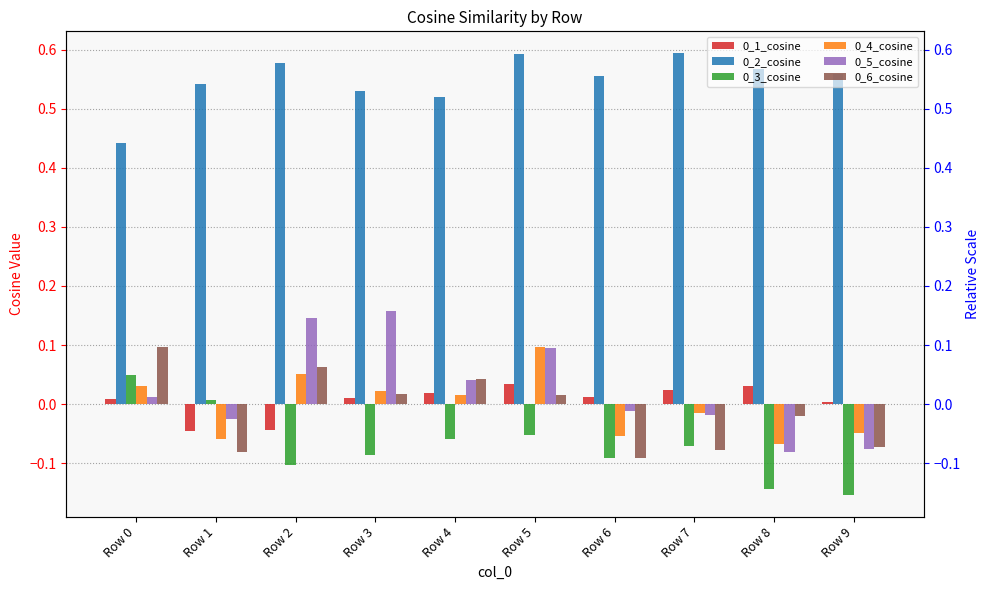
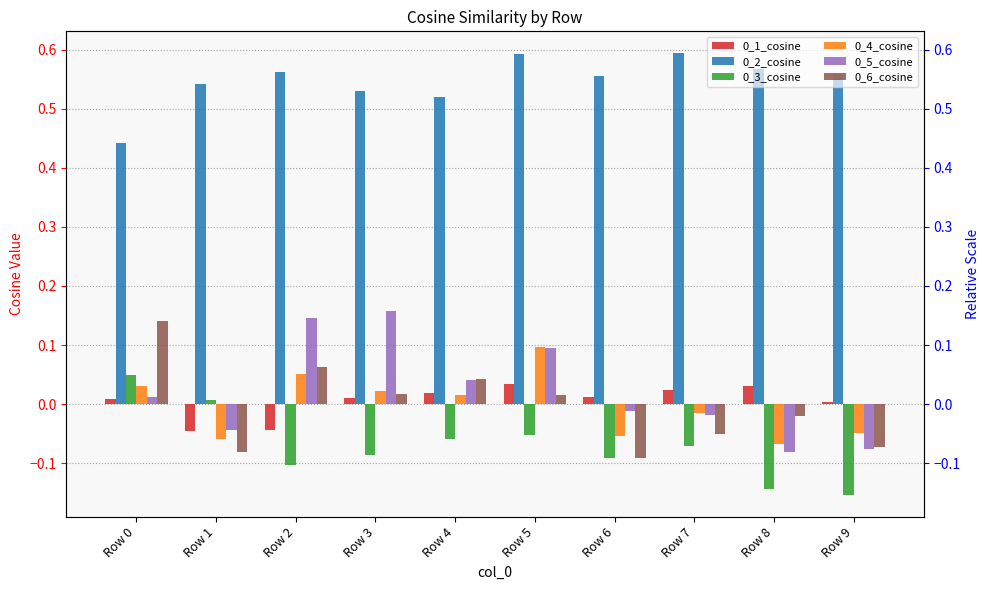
0_6_cosine, Row 0: 0.10 -> 0.14
0_5_cosine, Row 1: -0.03 -> -0.04
0_2_cosine, Row 2: 0.58 -> 0.56
0_6_cosine, Row 7: -0.08 -> -0.05
